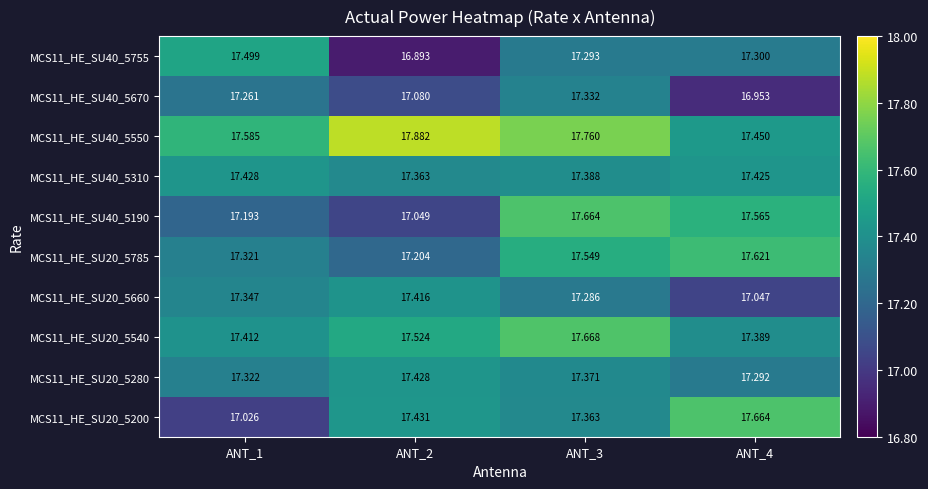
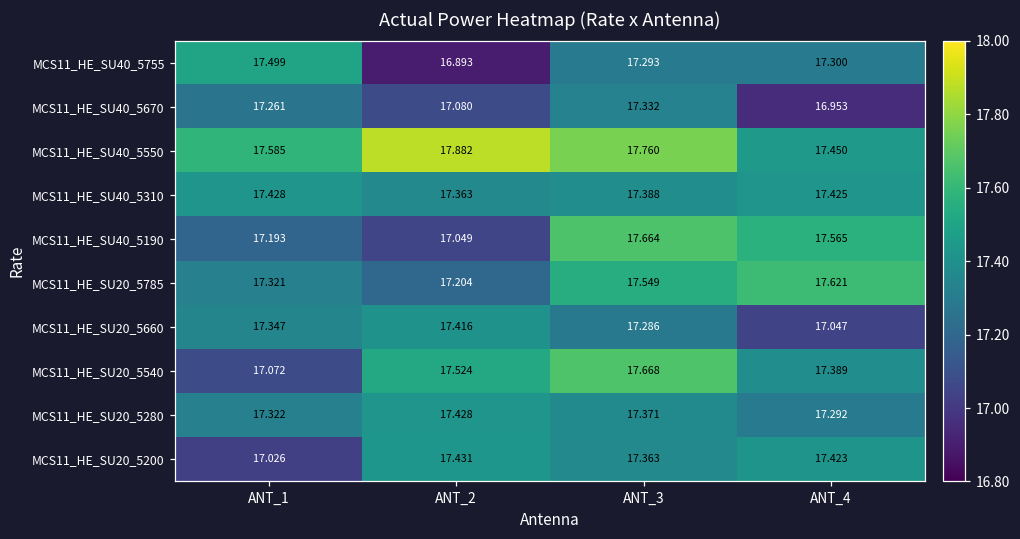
MCS11_HE_SU20_5540, ANT_1: 17.412 -> 17.072
MCS11_HE_SU20_5200, ANT_4: 17.664 -> 17.423
